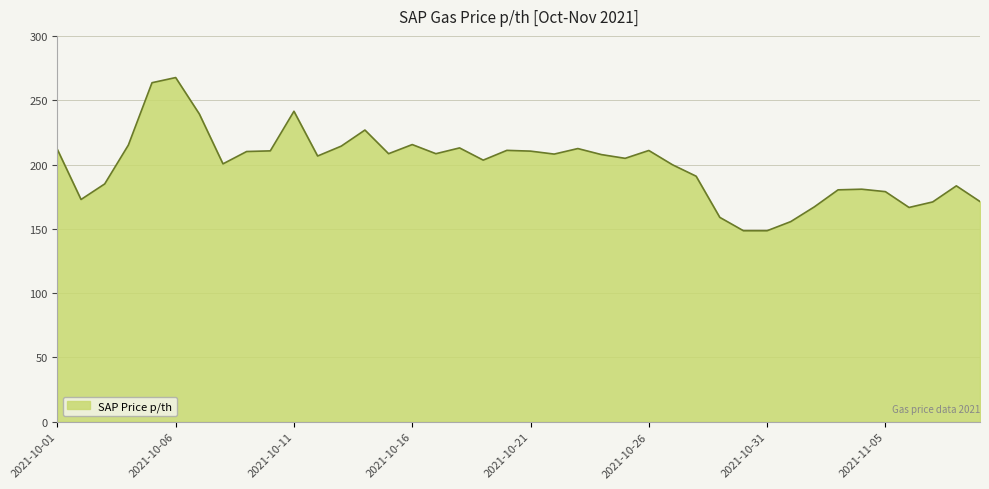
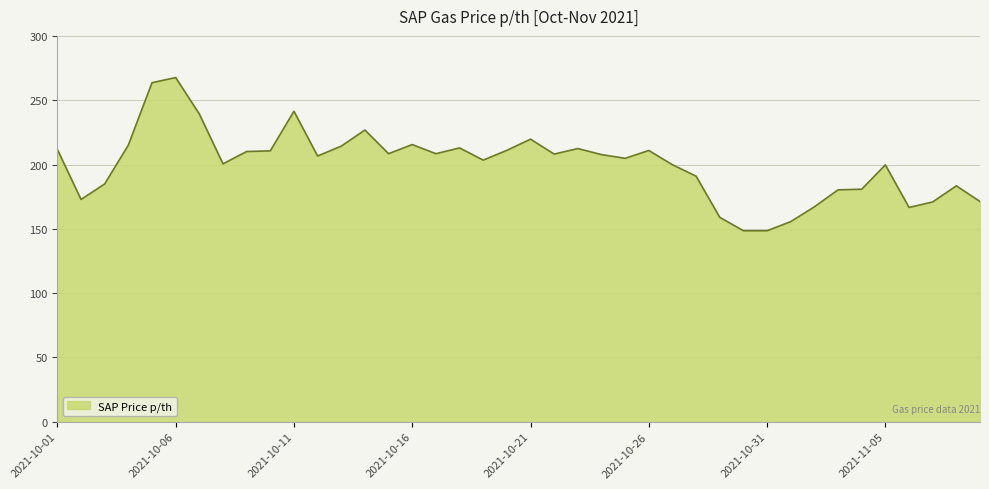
2021-10-21: 210 -> 220
2021-11-05: 179 -> 200
